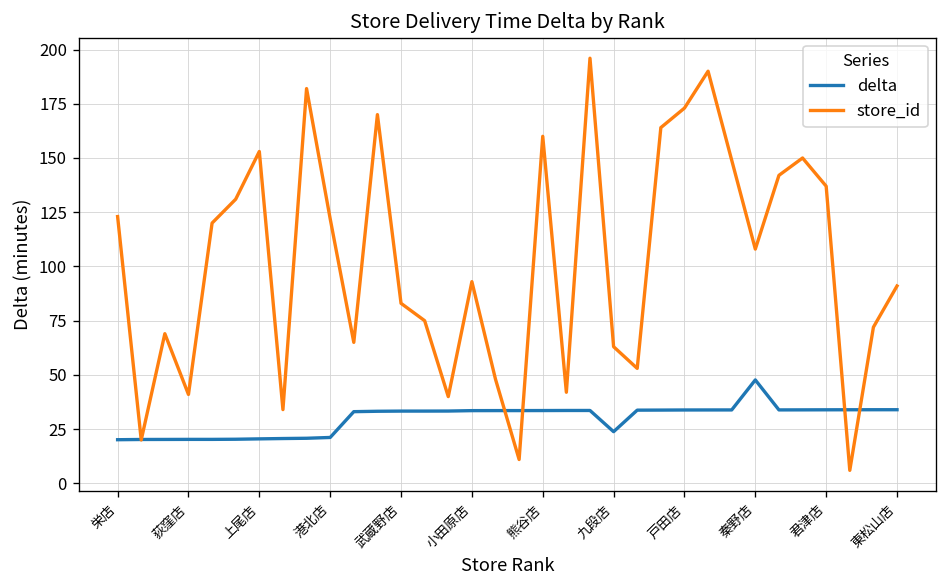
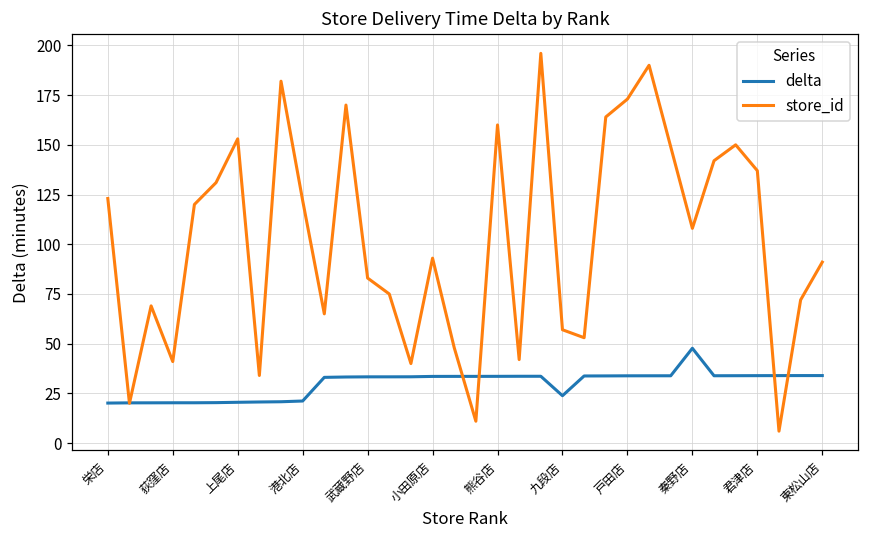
store_id, 九段店: 63 -> 57
